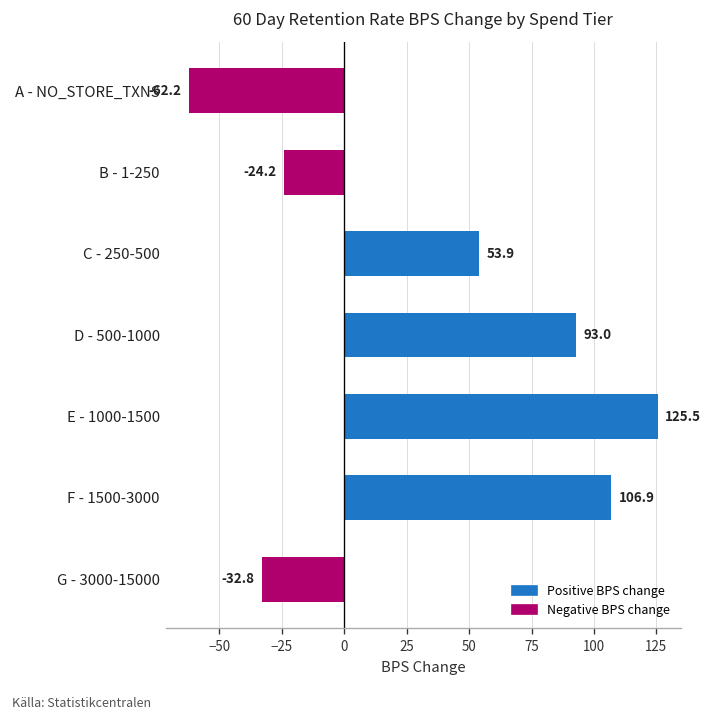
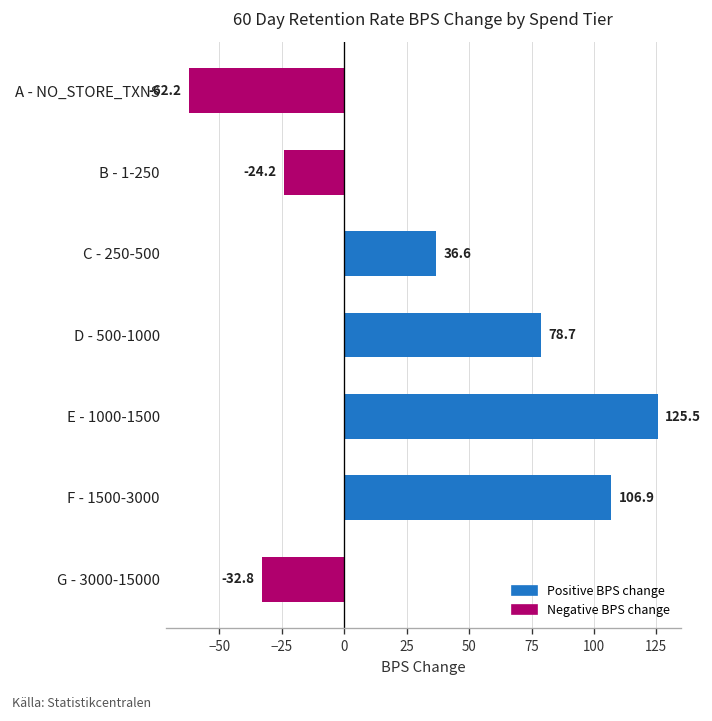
C - 250-500: 53.9 -> 36.6
D - 500-1000: 93.0 -> 78.7
